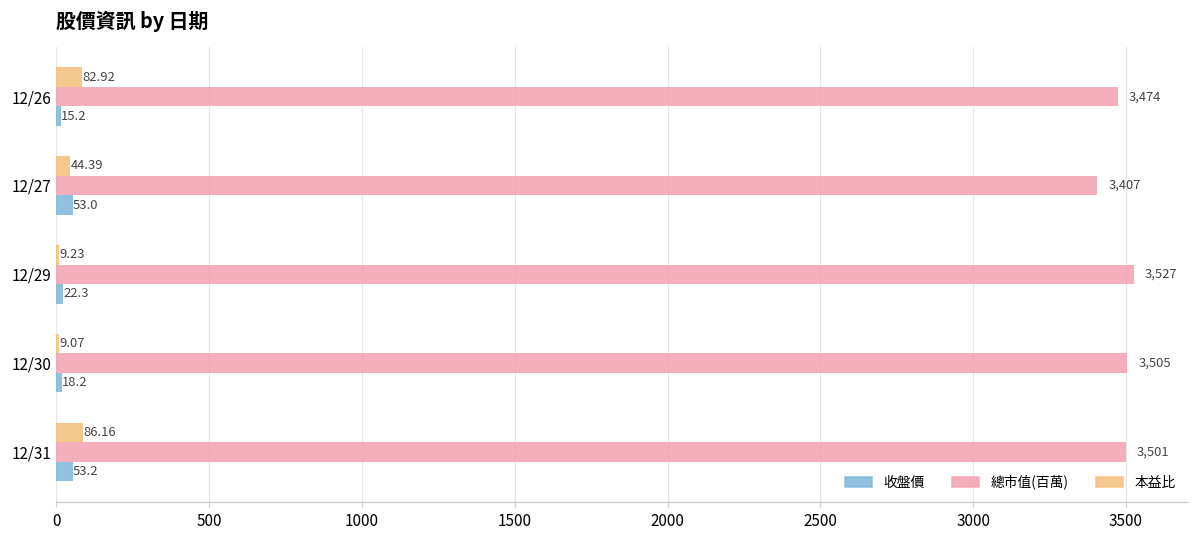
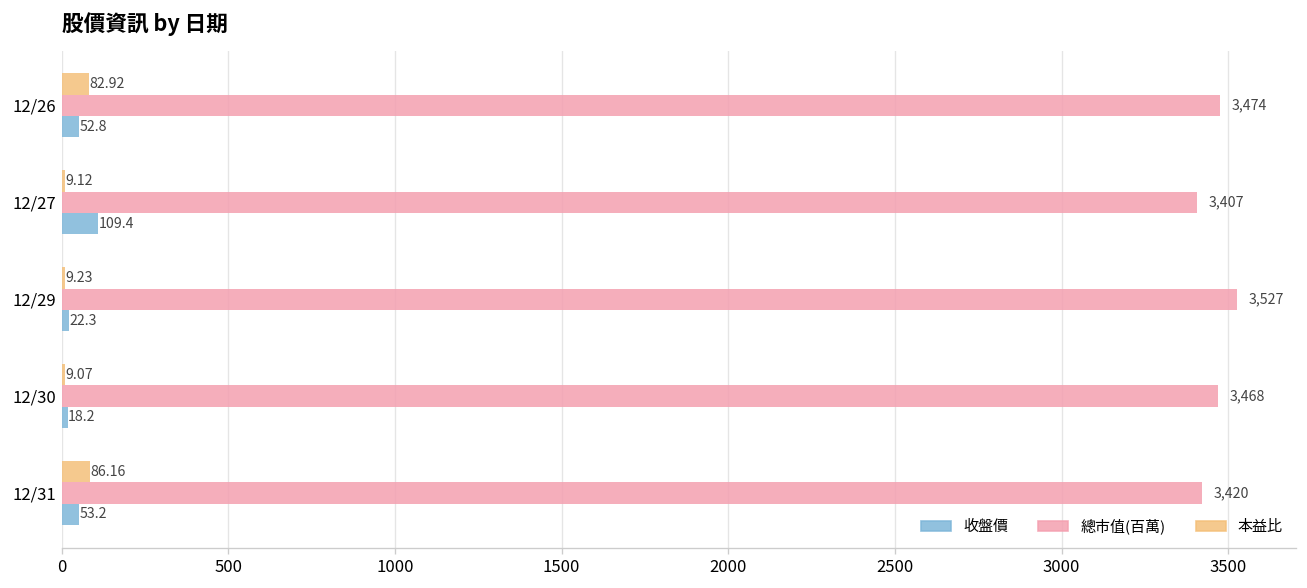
收盤價, 12/26: 15.2 -> 52.8
本益比, 12/27: 44.39 -> 9.12
收盤價, 12/27: 53.0 -> 109.4
總市值(百萬), 12/30: 3,505 -> 3,468
總市值(百萬), 12/31: 3,501 -> 3,420
